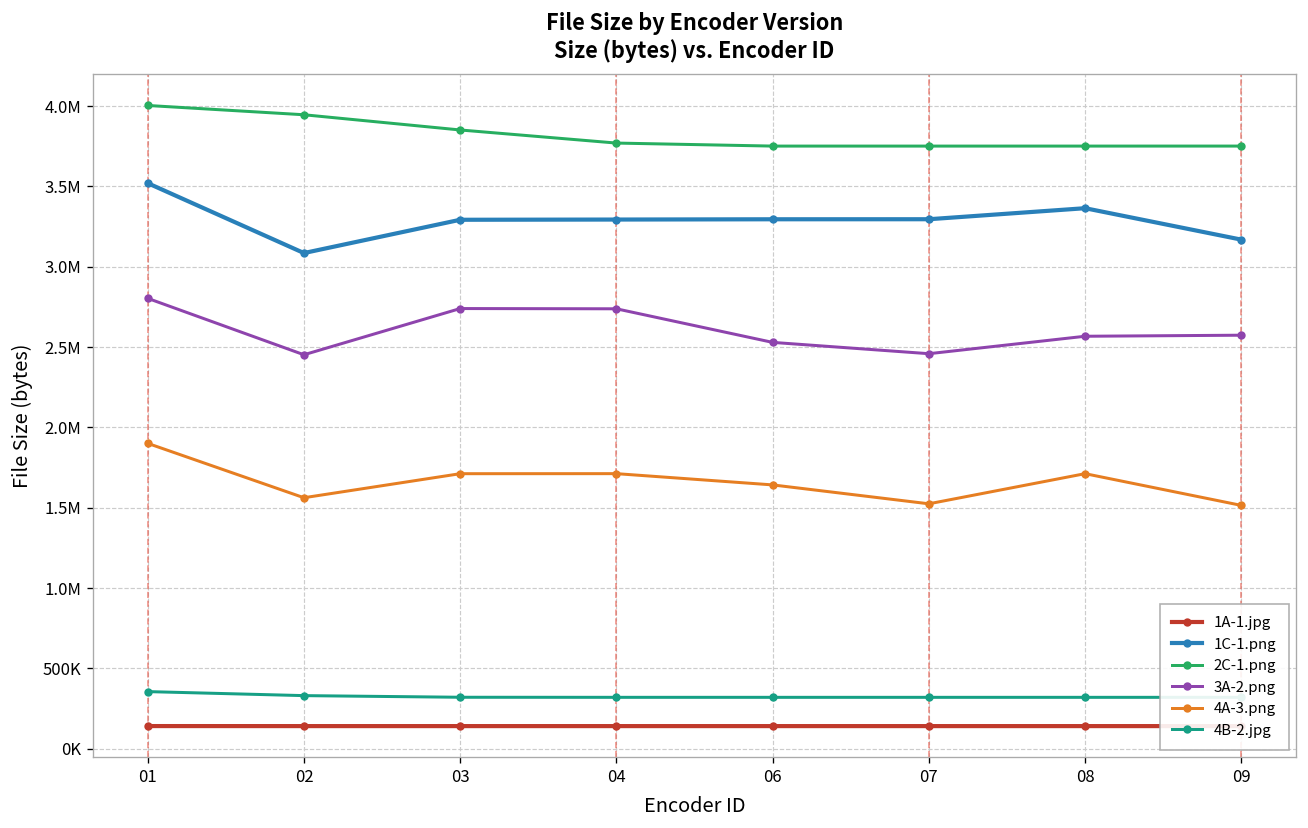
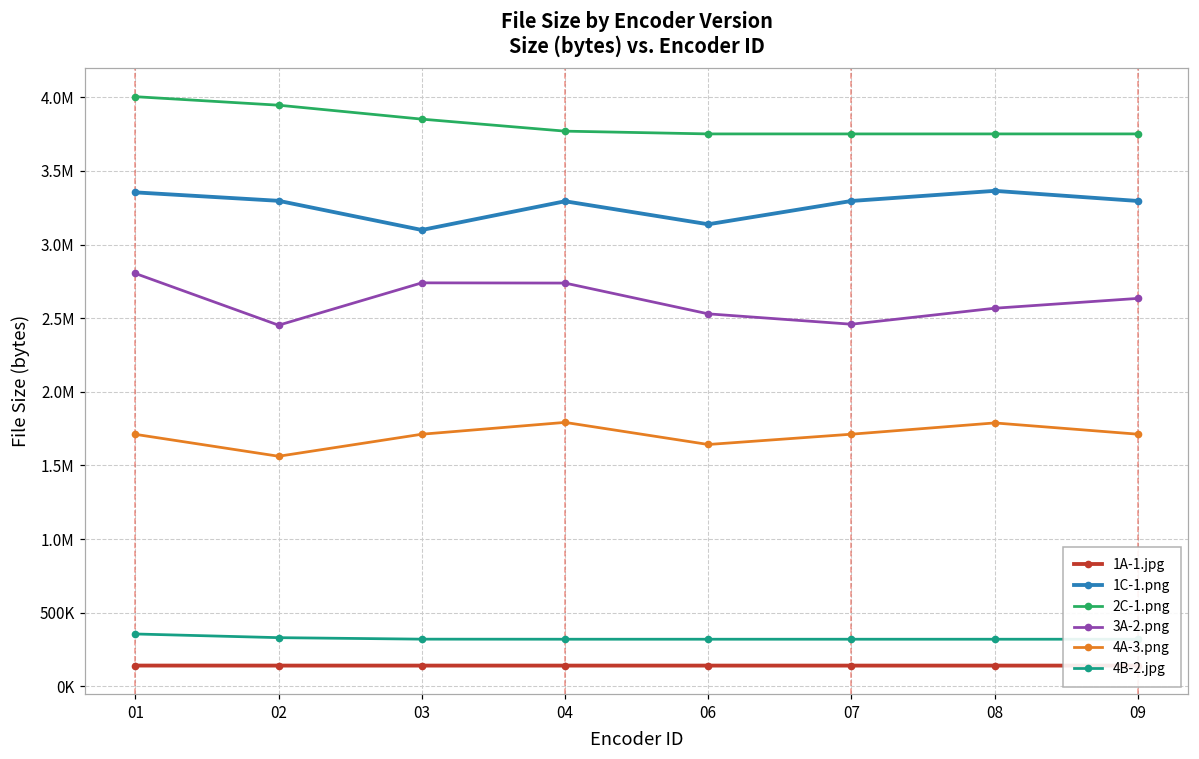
1C-1.png, 01: 3520000 -> 3350000
4A-3.png, 01: 1900000 -> 1710000
1C-1.png, 02: 3090000 -> 3300000
1C-1.png, 03: 3290000 -> 3100000
4A-3.png, 04: 1710000 -> 1790000
1C-1.png, 06: 3300000 -> 3140000
4A-3.png, 07: 1520000 -> 1710000
4A-3.png, 08: 1710000 -> 1790000
1C-1.png, 09: 3170000 -> 3300000
3A-2.png, 09: 2570000 -> 2630000
4A-3.png, 09: 1510000 -> 1710000
